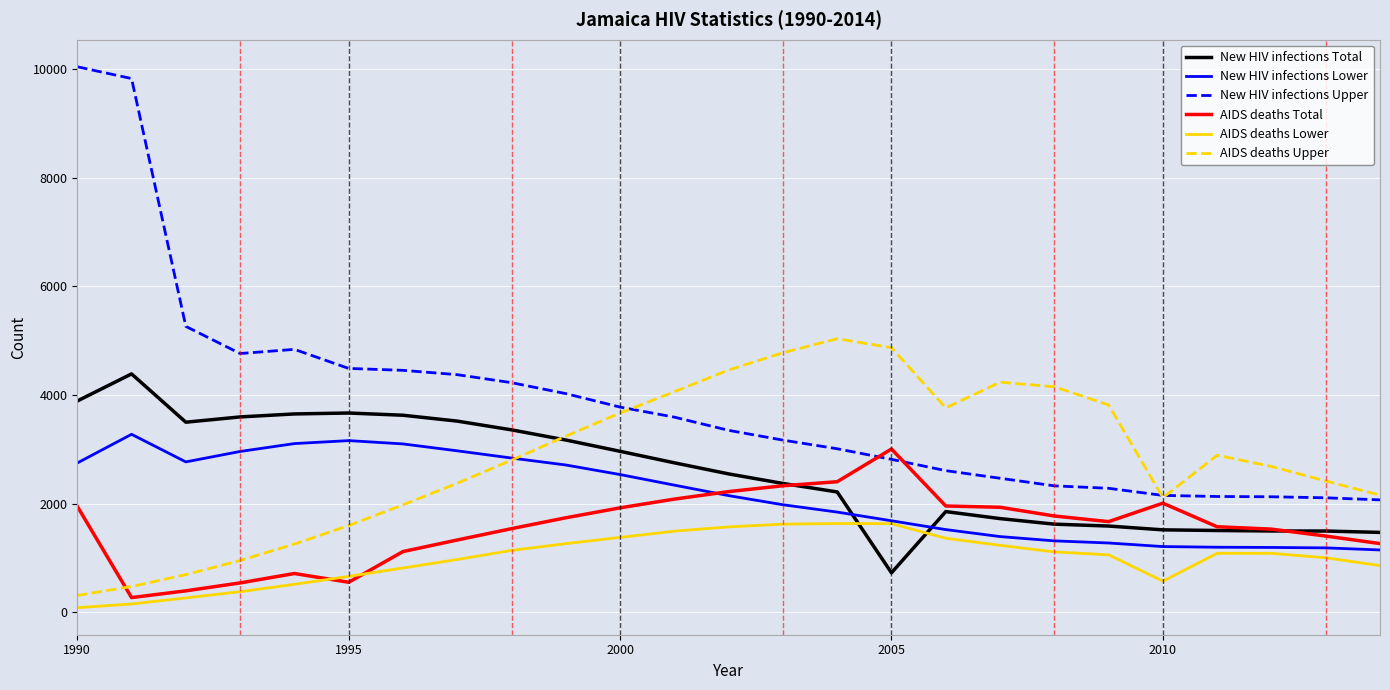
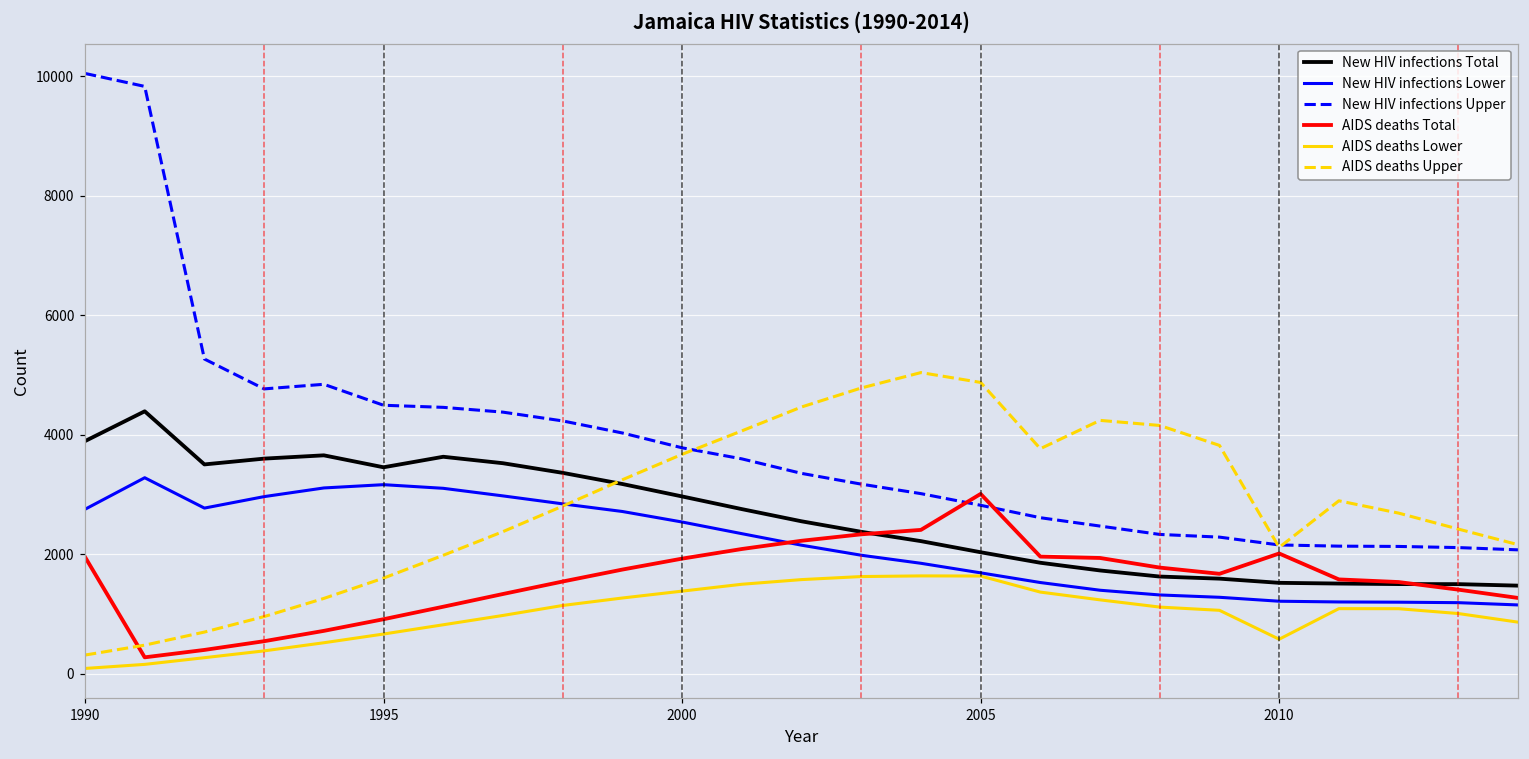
New HIV infections Total, 1995: 3700 -> 3500
AIDS deaths Total, 1995: 600 -> 900
New HIV infections Total, 2005: 700 -> 2000
